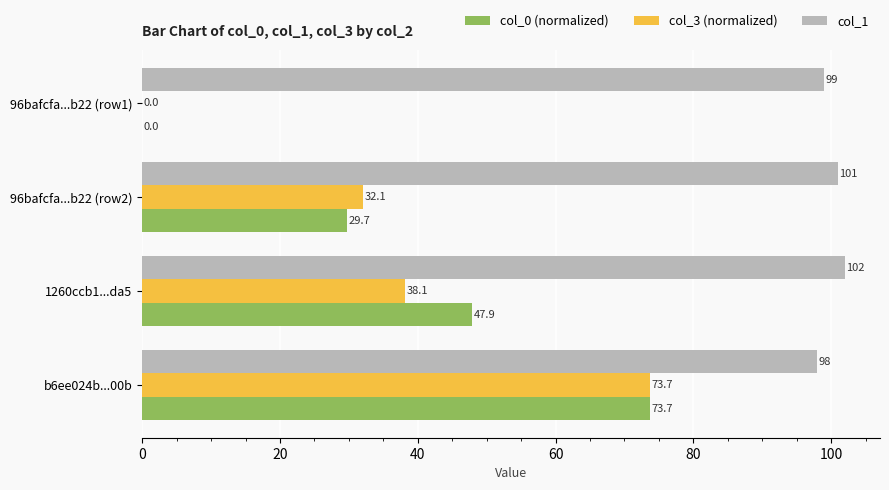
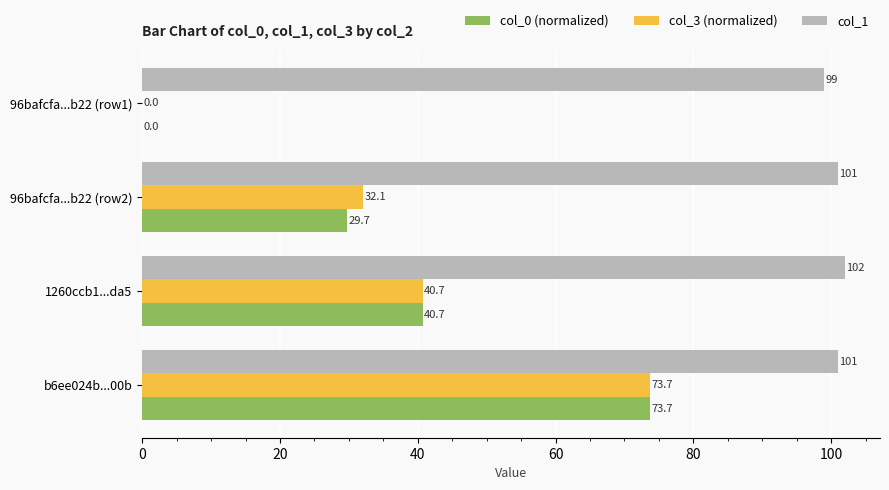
col_3 (normalized), 1260ccb1...da5: 38.1 -> 40.7
col_0 (normalized), 1260ccb1...da5: 47.9 -> 40.7
col_1, b6ee024b...00b: 98 -> 101
